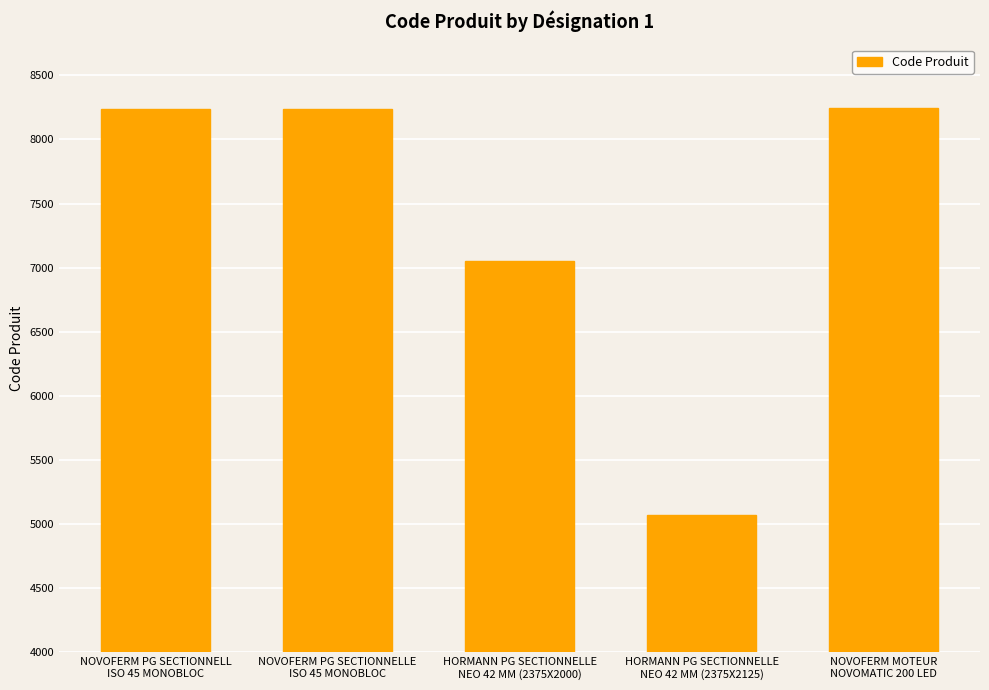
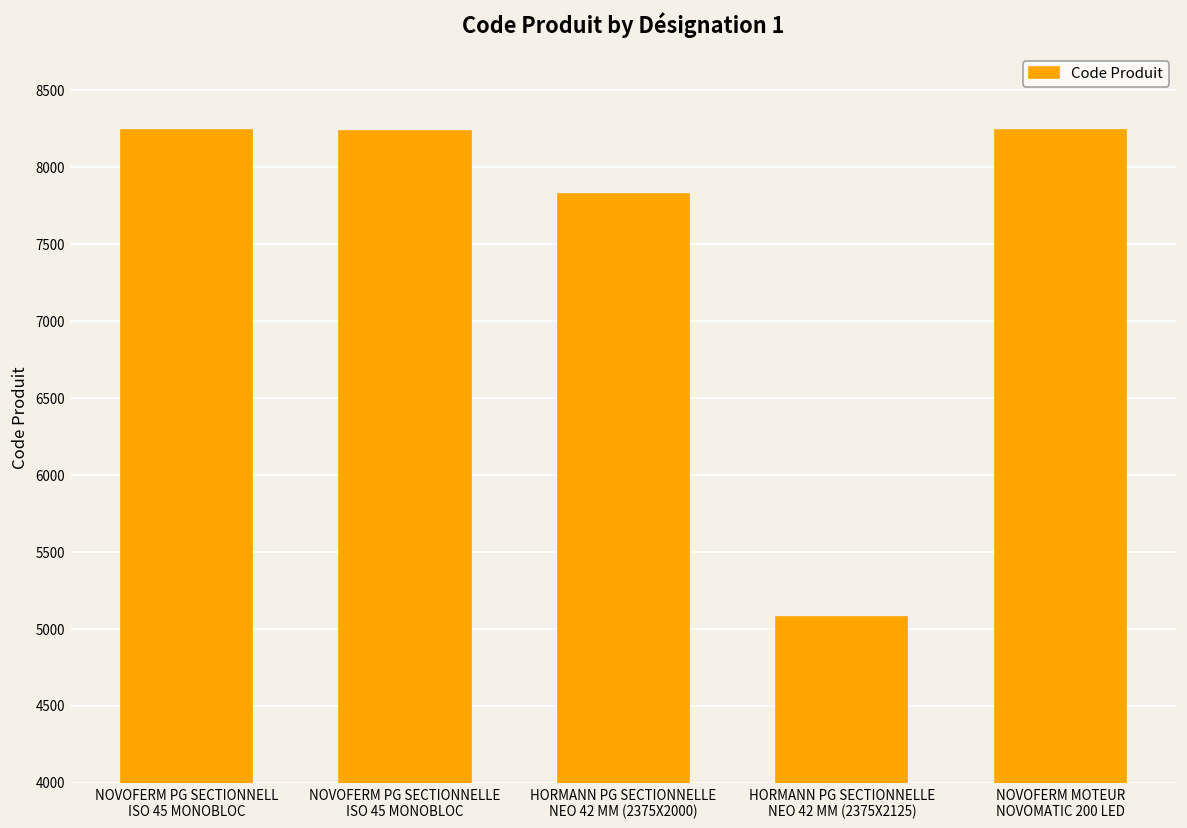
HORMANN PG SECTIONNELLE NEO 42 MM (2375X2000): 7050 -> 7830
